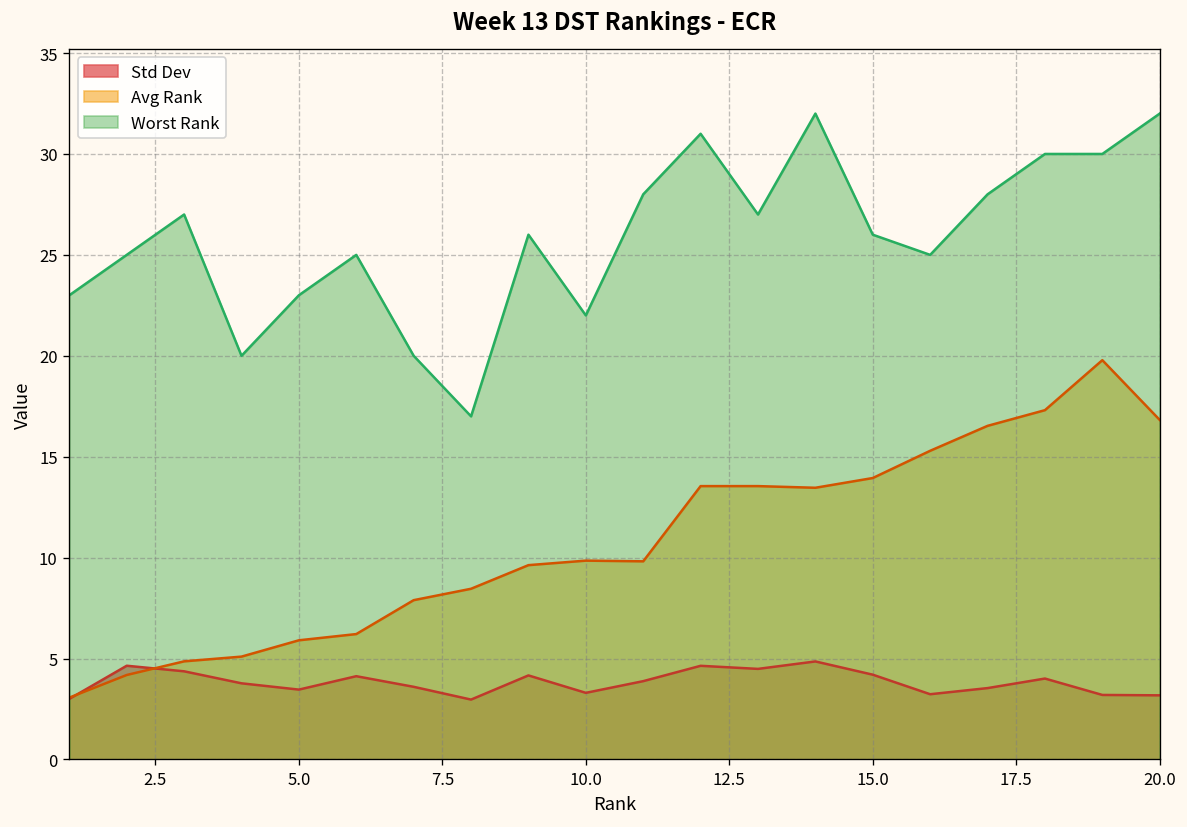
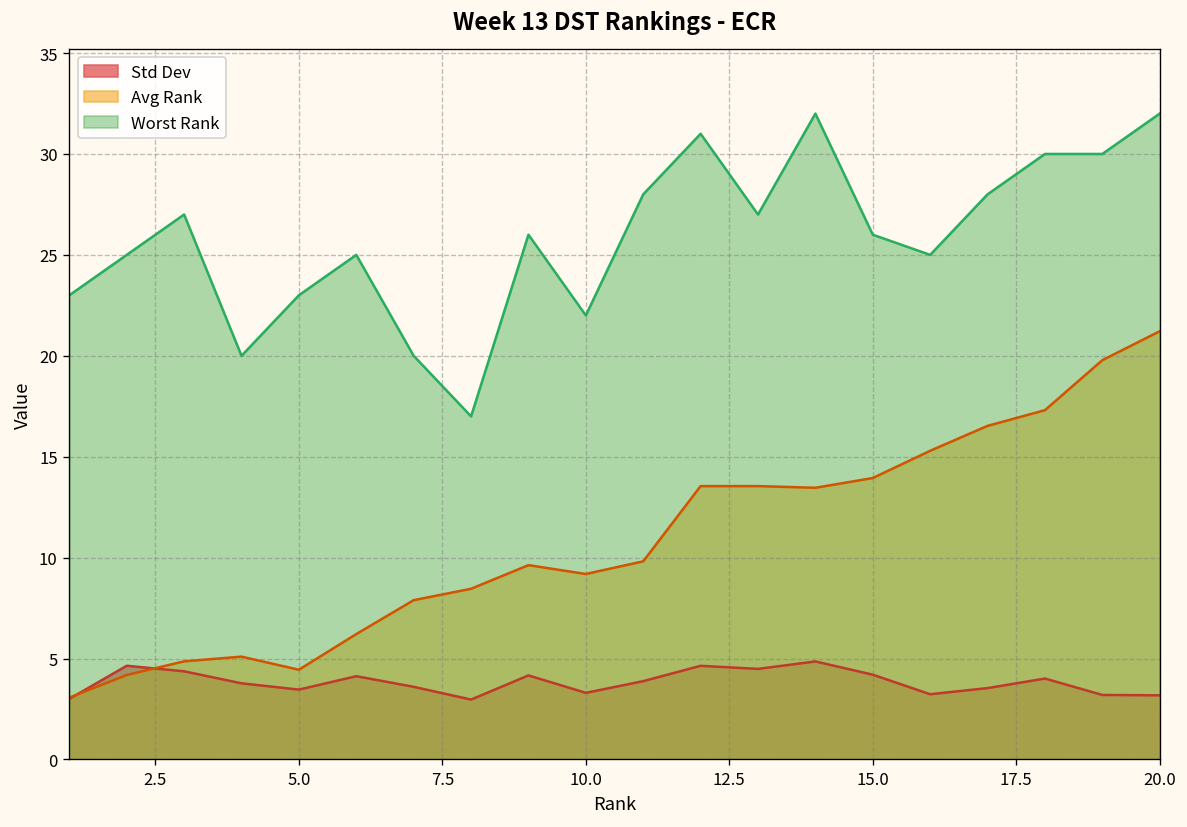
Avg Rank, 5.0: 5.9 -> 4.4
Avg Rank, 10.0: 9.9 -> 9.2
Avg Rank, 20.0: 16.8 -> 21.2
